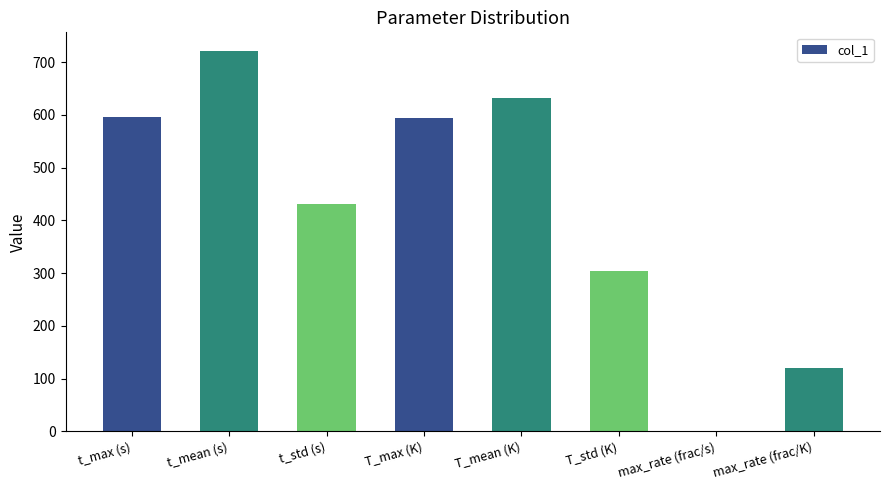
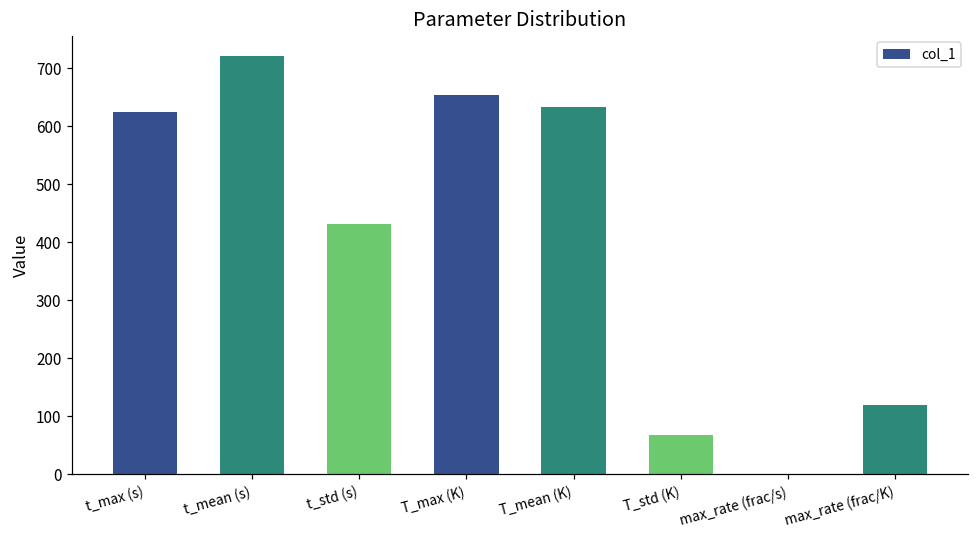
t_max (s): 600 -> 620
T_max (K): 590 -> 650
T_std (K): 300 -> 70
